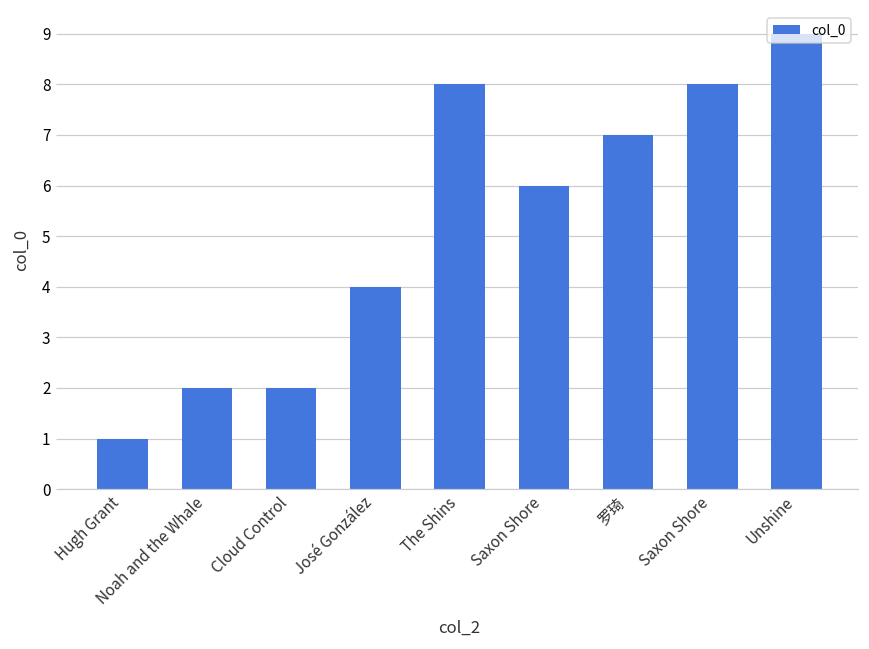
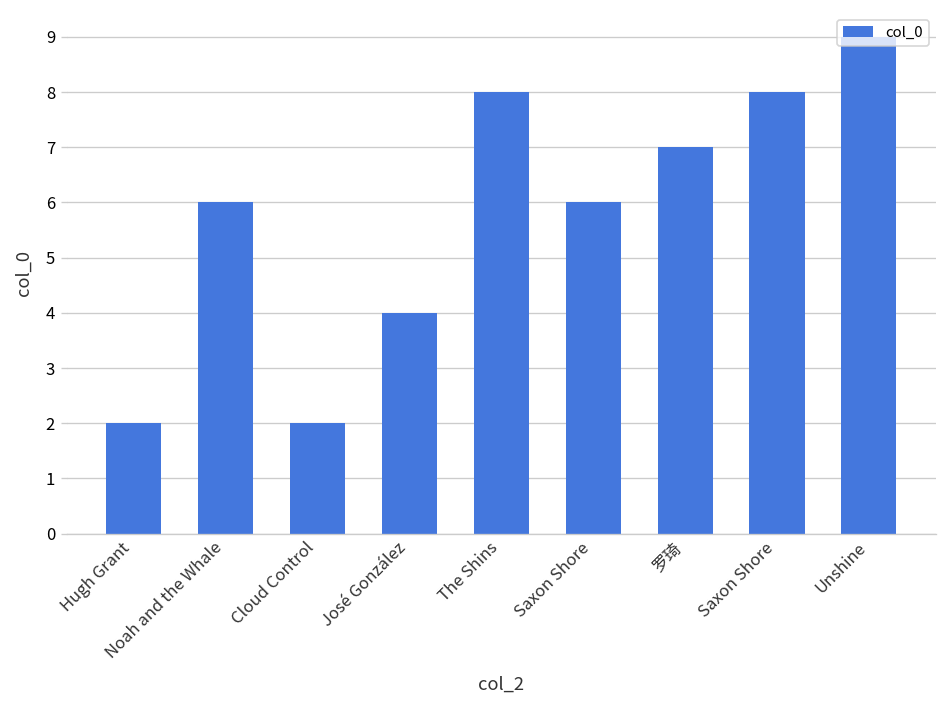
Hugh Grant: 1 -> 2
Noah and the Whale: 2 -> 6
